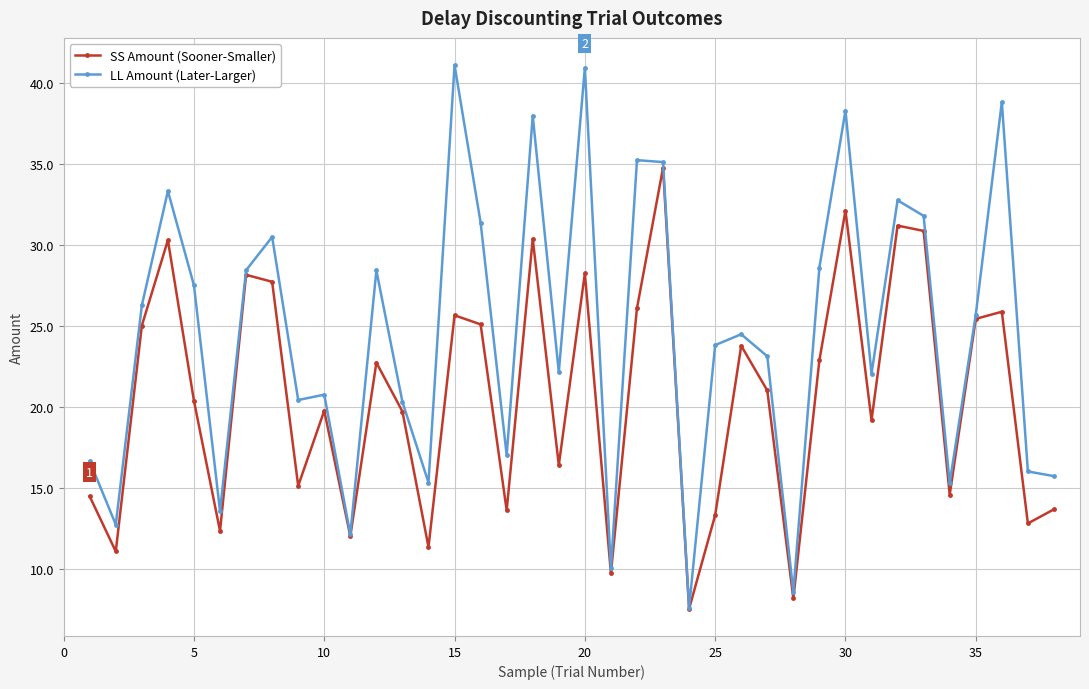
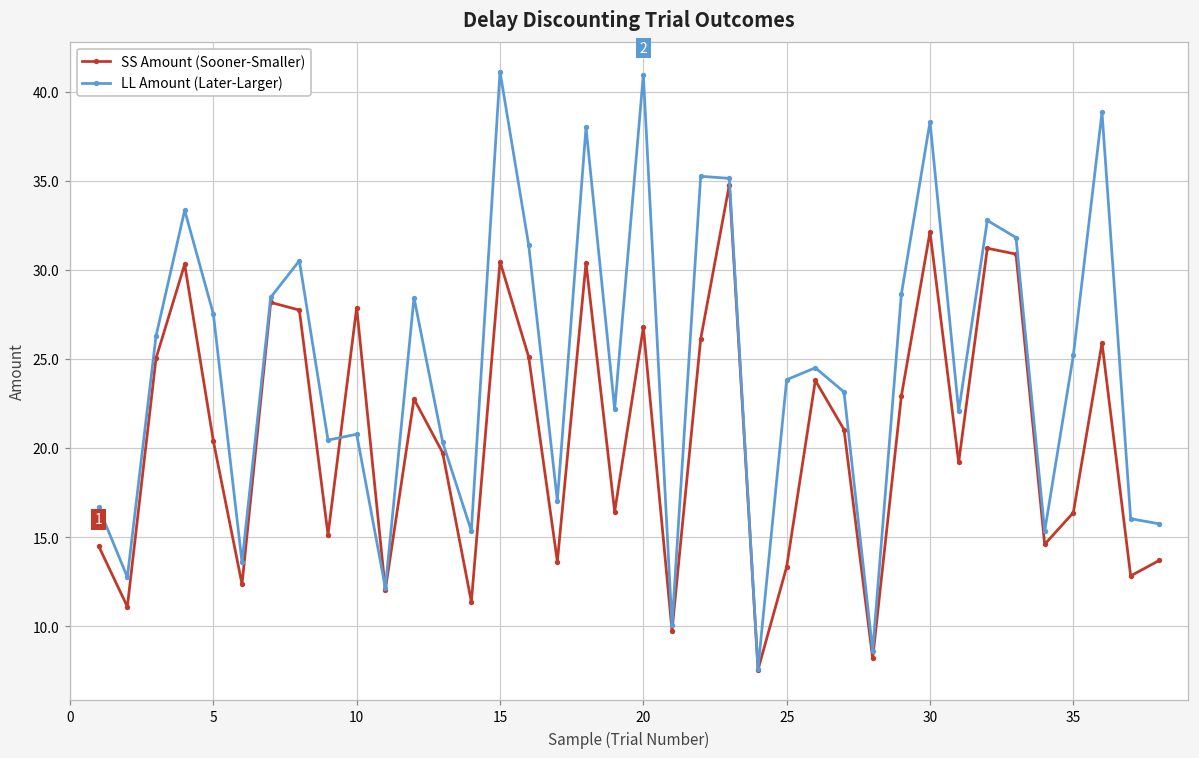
SS Amount (Sooner-Smaller), 10: 19.8 -> 27.9
SS Amount (Sooner-Smaller), 15: 25.7 -> 30.5
SS Amount (Sooner-Smaller), 20: 28.3 -> 26.8
SS Amount (Sooner-Smaller), 35: 25.5 -> 16.4
LL Amount (Later-Larger), 35: 25.7 -> 25.2
